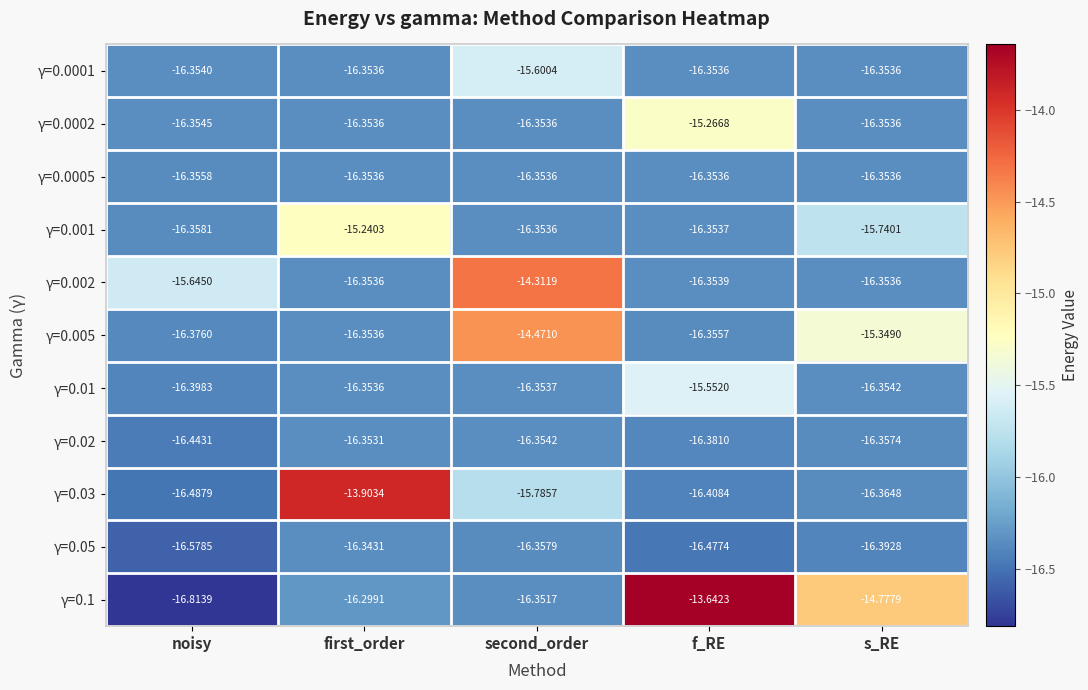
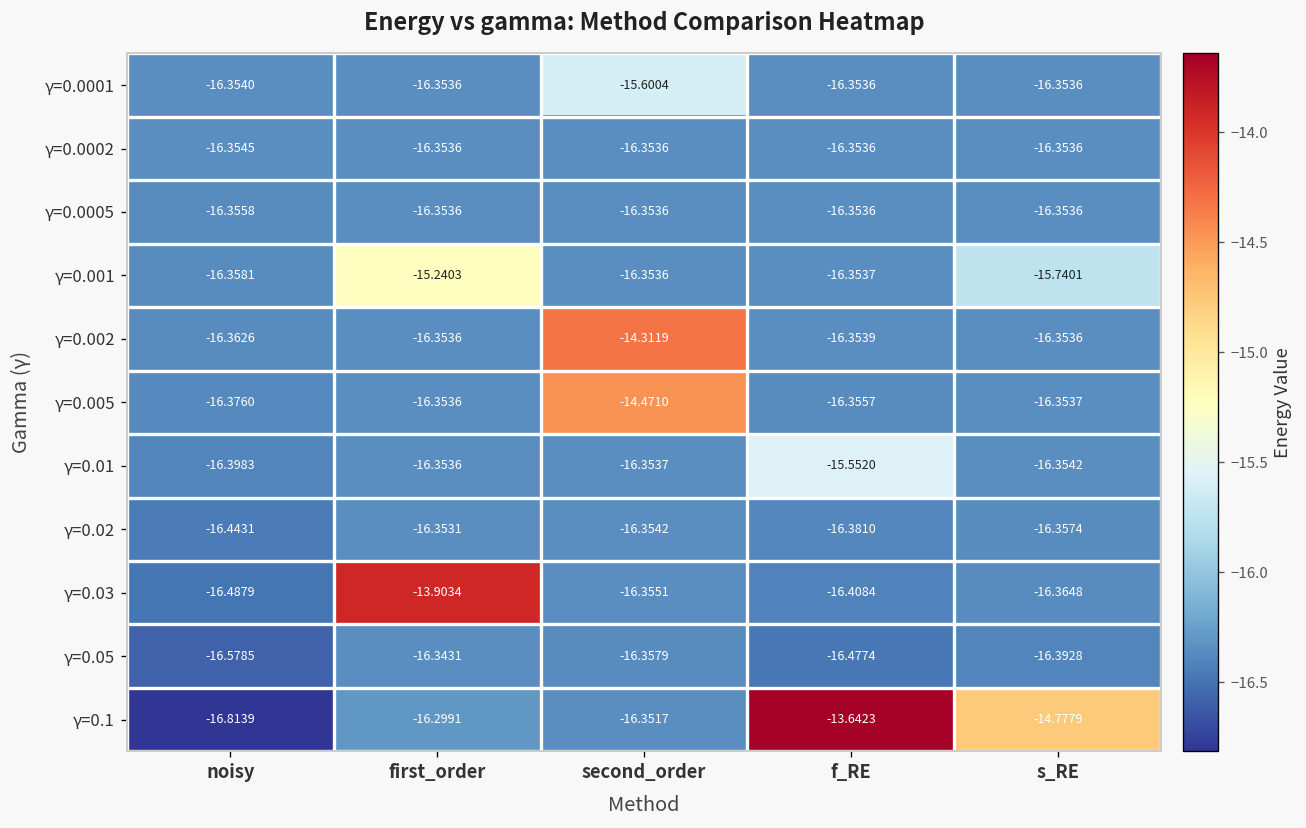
γ=0.0002, f_RE: -15.2668 -> -16.3536
γ=0.002, noisy: -15.6450 -> -16.3626
γ=0.005, s_RE: -15.3490 -> -16.3537
γ=0.03, second_order: -15.7857 -> -16.3551
